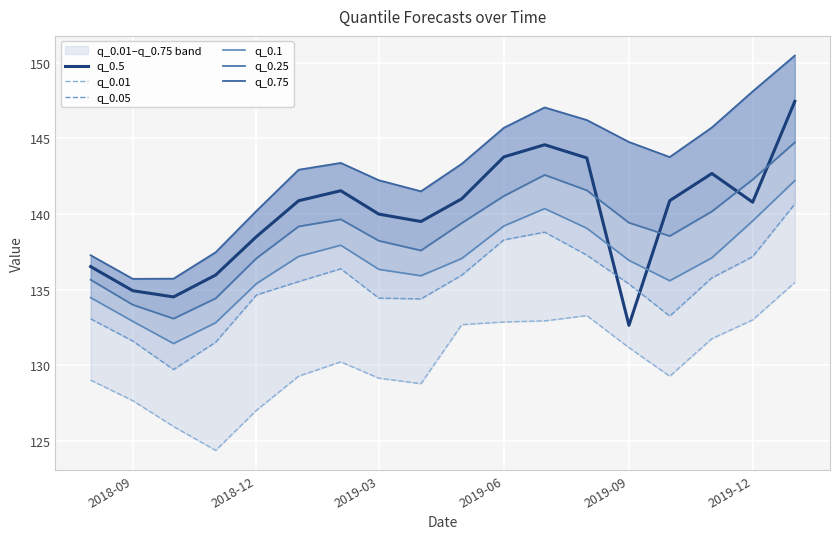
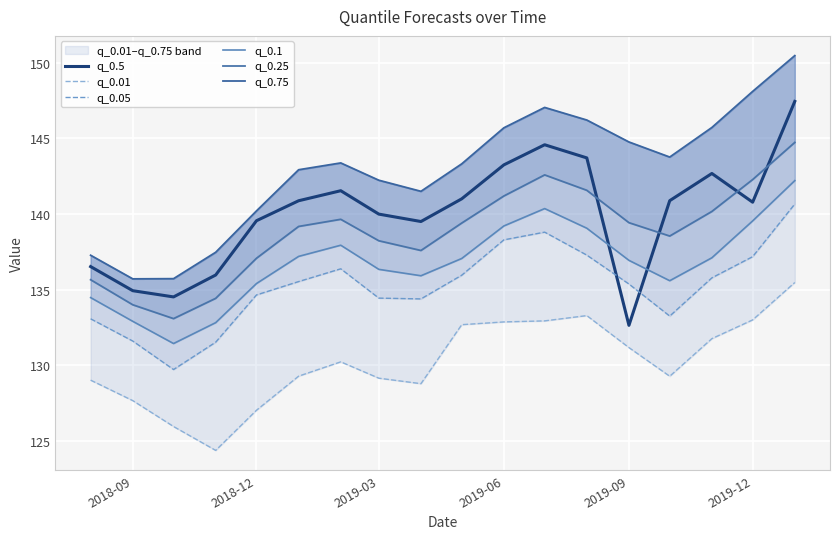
q_0.5, 2018-12: 138.5 -> 139.6
q_0.5, 2019-06: 143.8 -> 143.2
